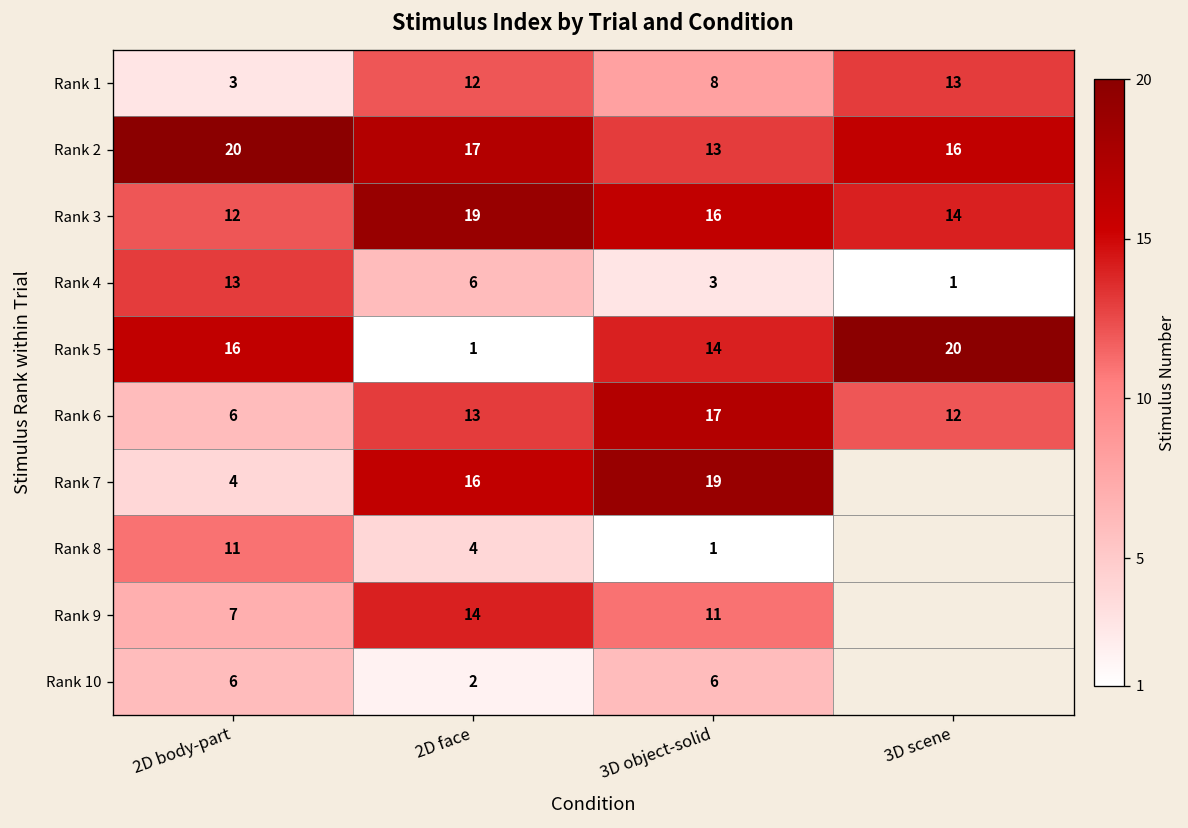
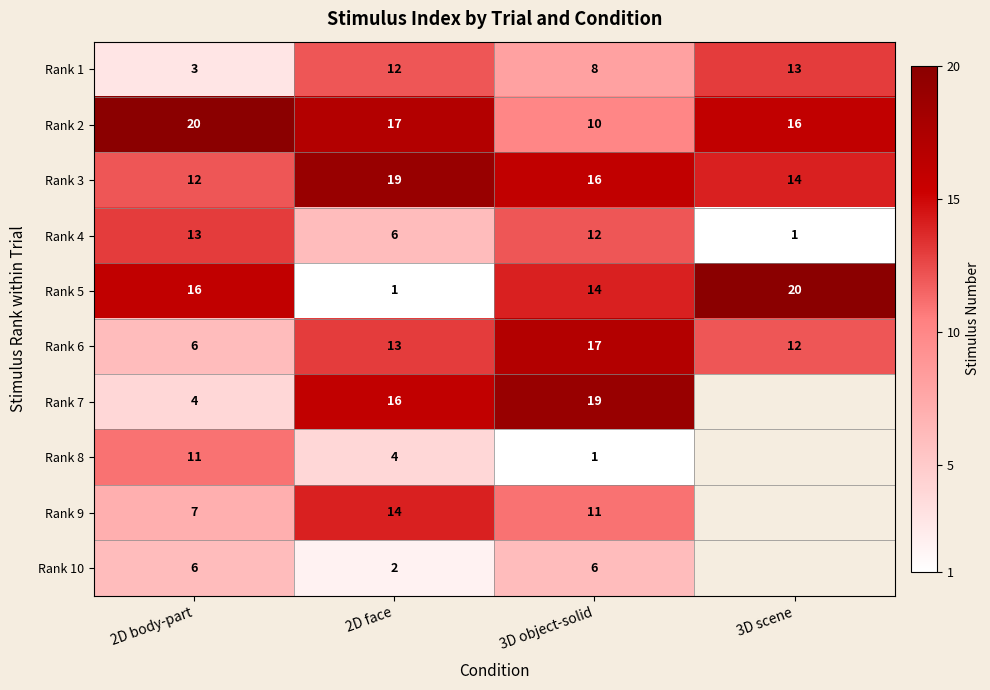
Rank 2, 3D object-solid: 13 -> 10
Rank 4, 3D object-solid: 3 -> 12
